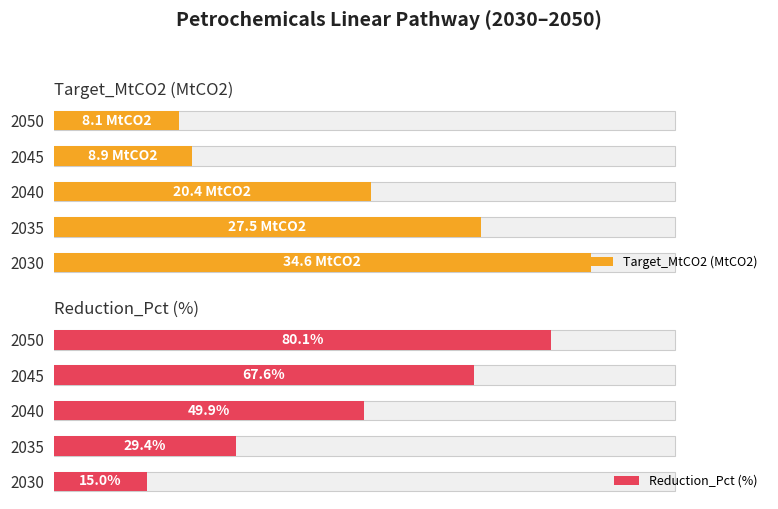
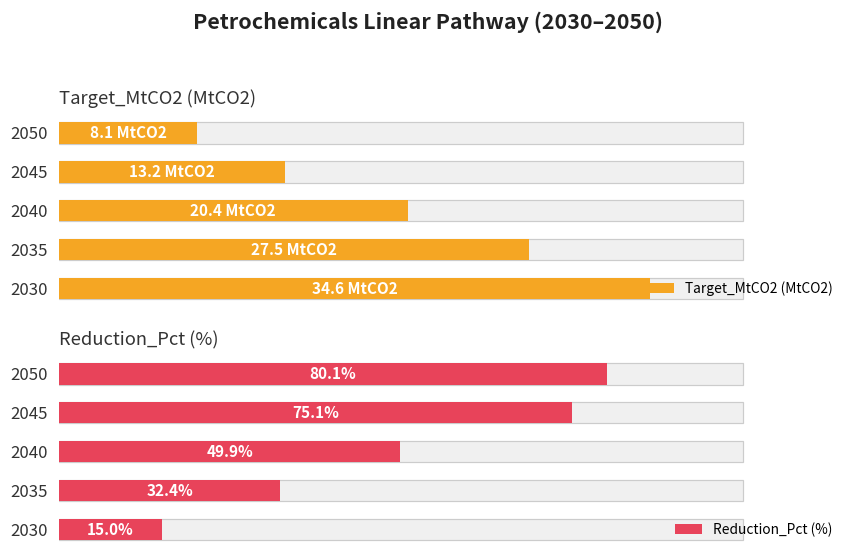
Target_MtCO2 (MtCO2), Target_MtCO2 (MtCO2), 2045: 8.9 -> 13.2
Reduction_Pct (%), Reduction_Pct (%), 2045: 67.6% -> 75.1%
Reduction_Pct (%), Reduction_Pct (%), 2035: 29.4% -> 32.4%
